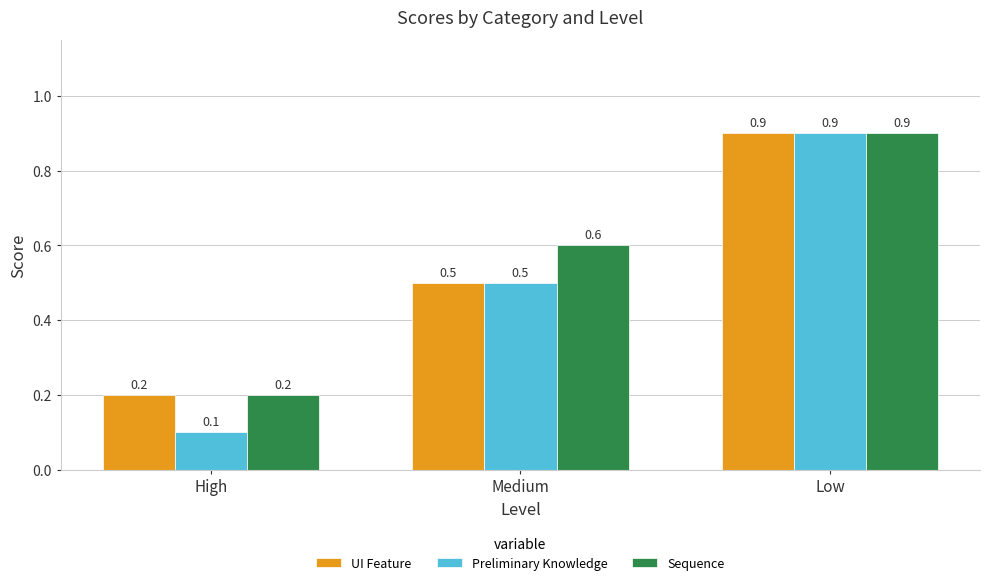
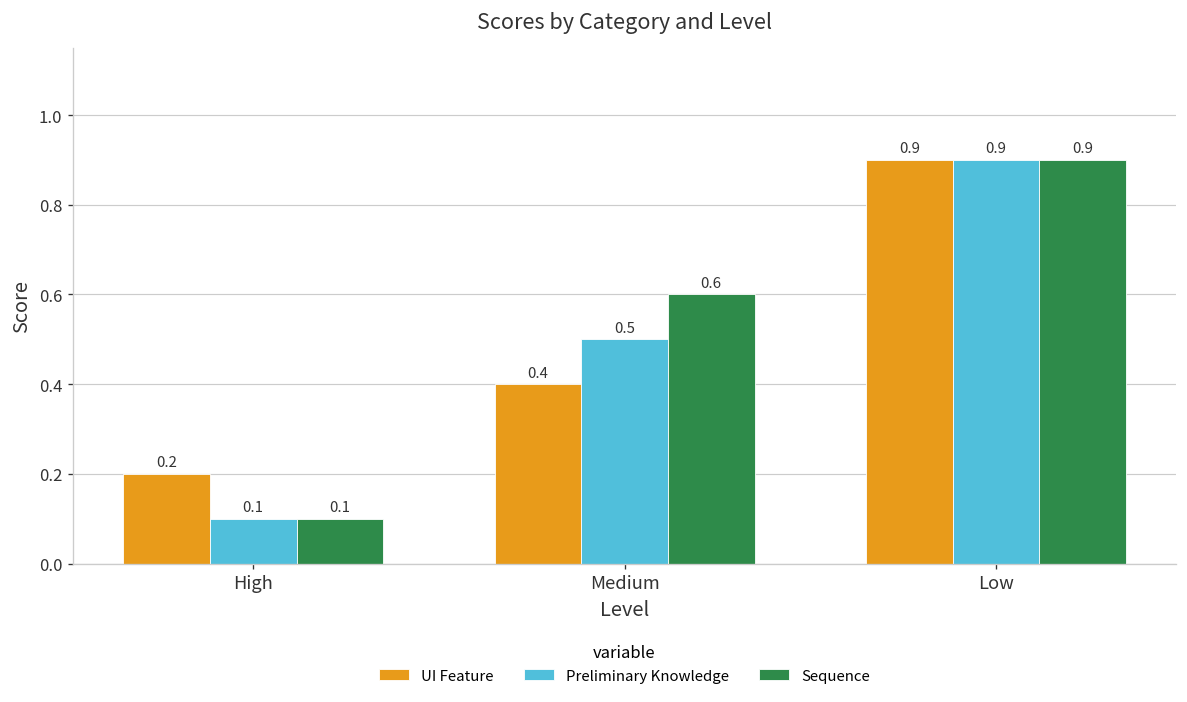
Sequence, High: 0.2 -> 0.1
UI Feature, Medium: 0.5 -> 0.4
